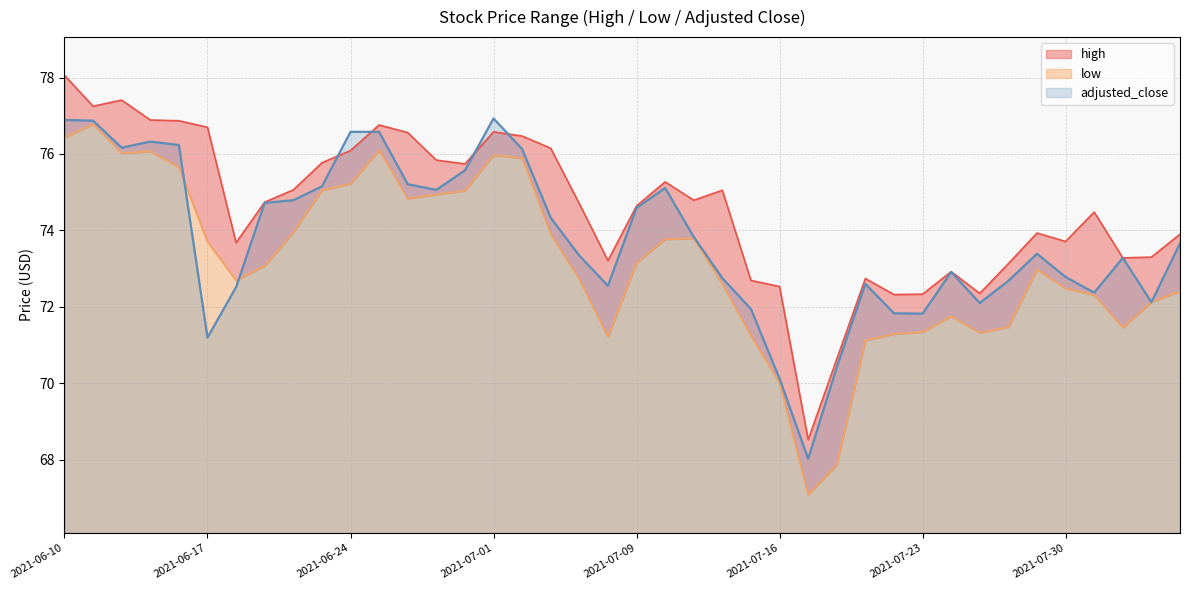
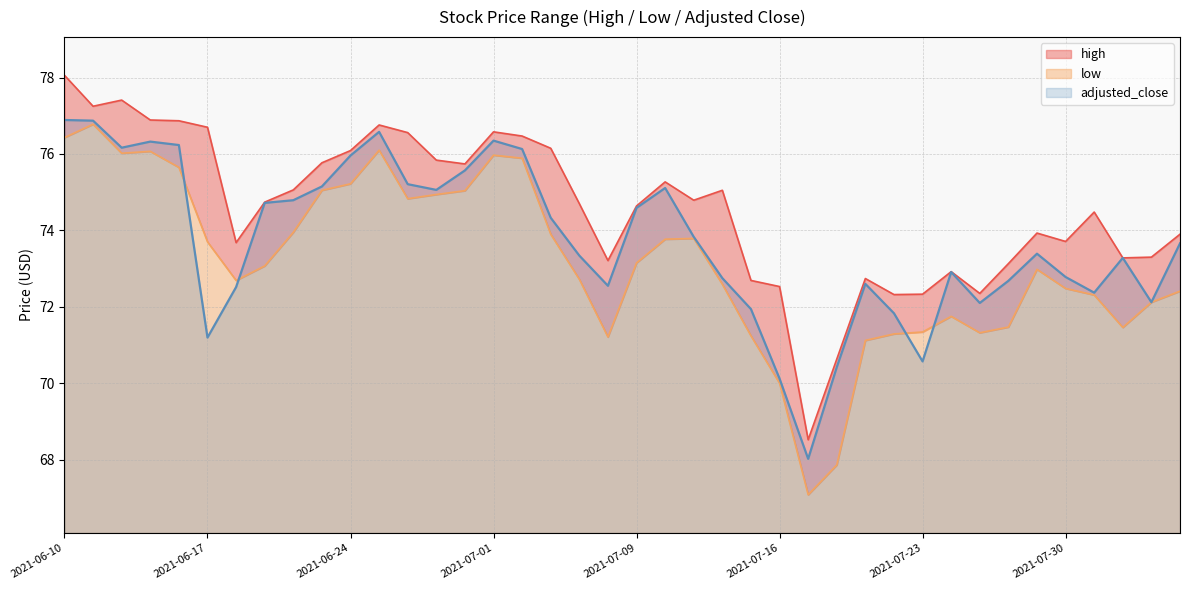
adjusted_close, 2021-06-24: 76.6 -> 76.0
adjusted_close, 2021-07-01: 76.9 -> 76.4
adjusted_close, 2021-07-23: 71.8 -> 70.6
